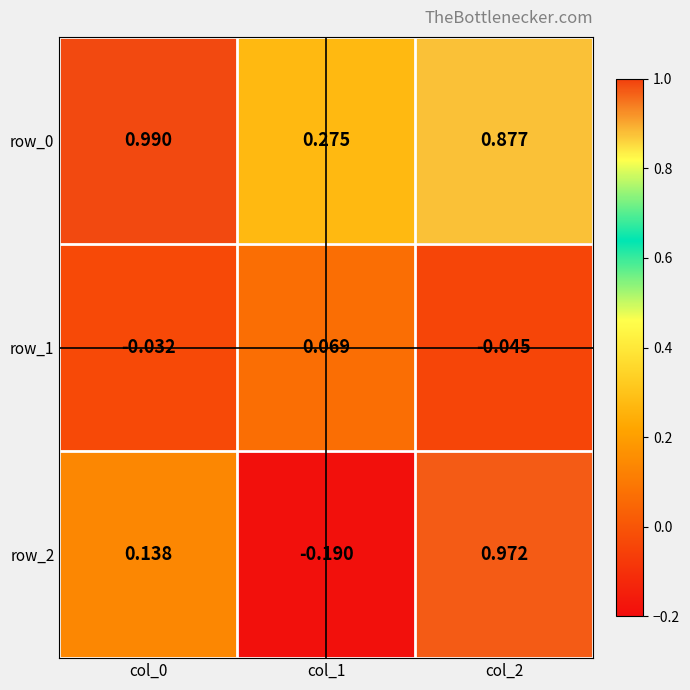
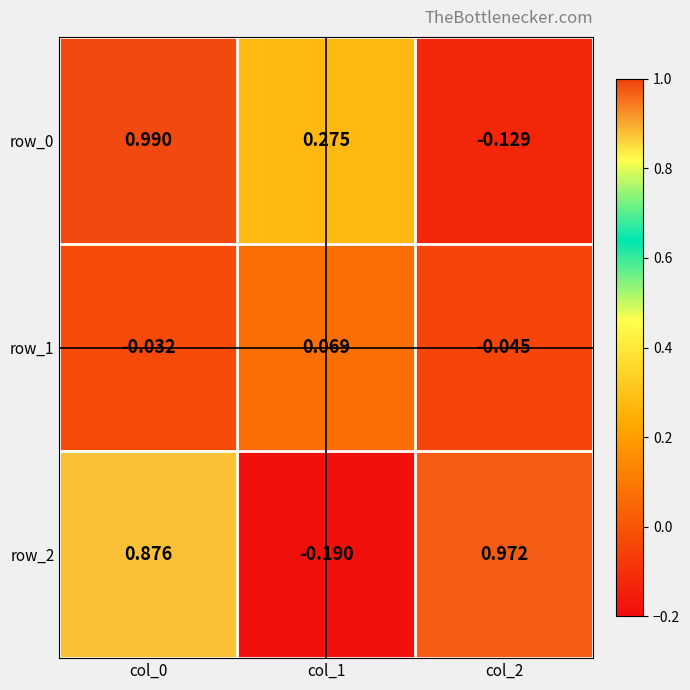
row_0, col_2: 0.877 -> -0.129
row_2, col_0: 0.138 -> 0.876
